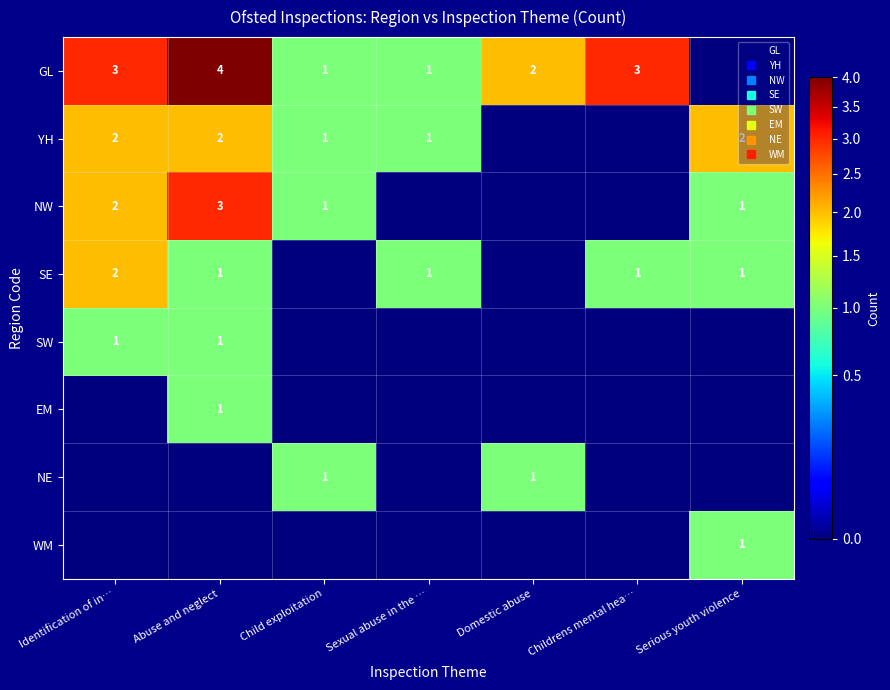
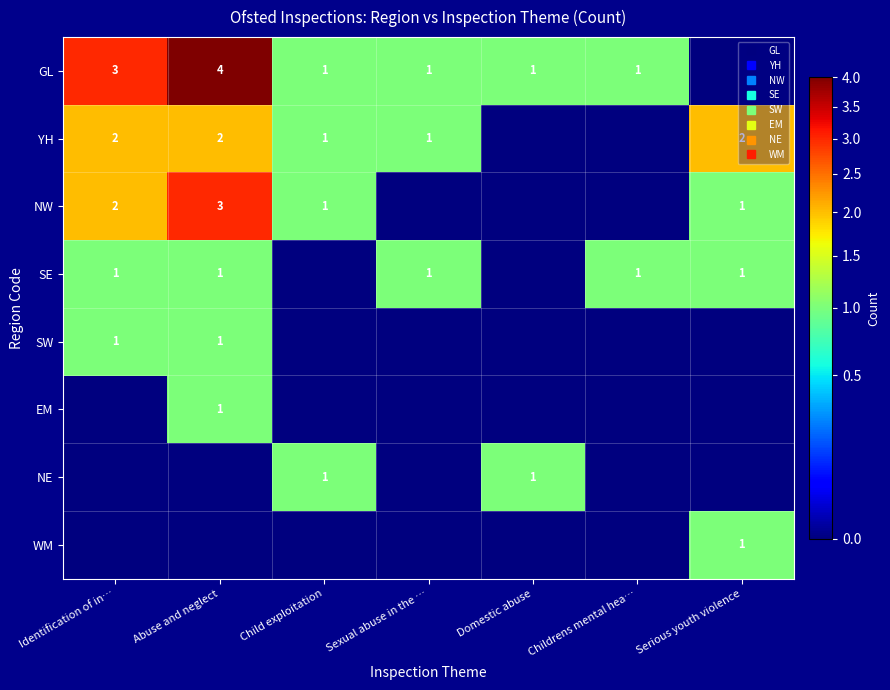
GL, Domestic abuse: 2 -> 1
GL, Childrens mental hea…: 3 -> 1
SE, Identification of in…: 2 -> 1
